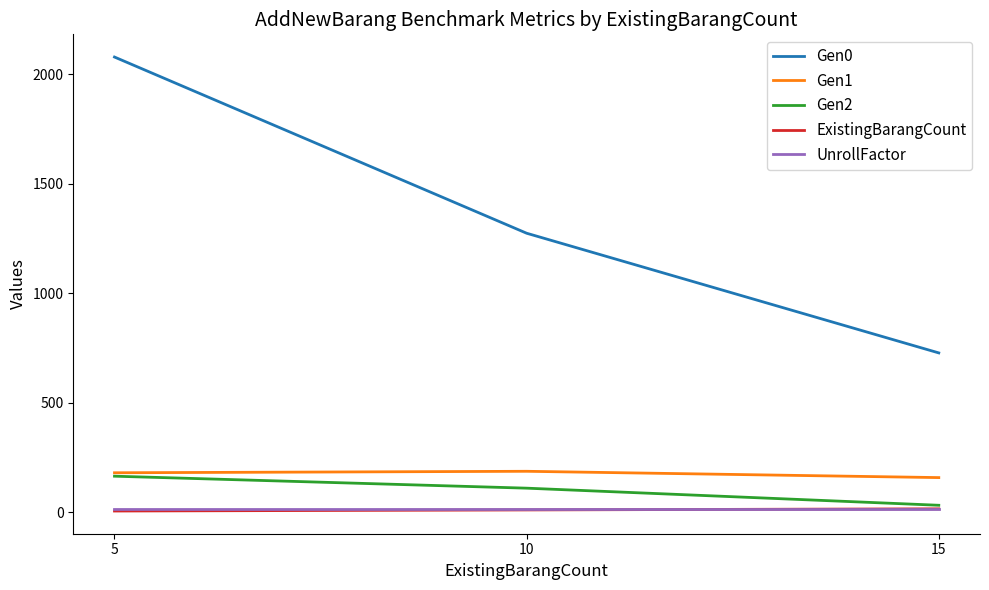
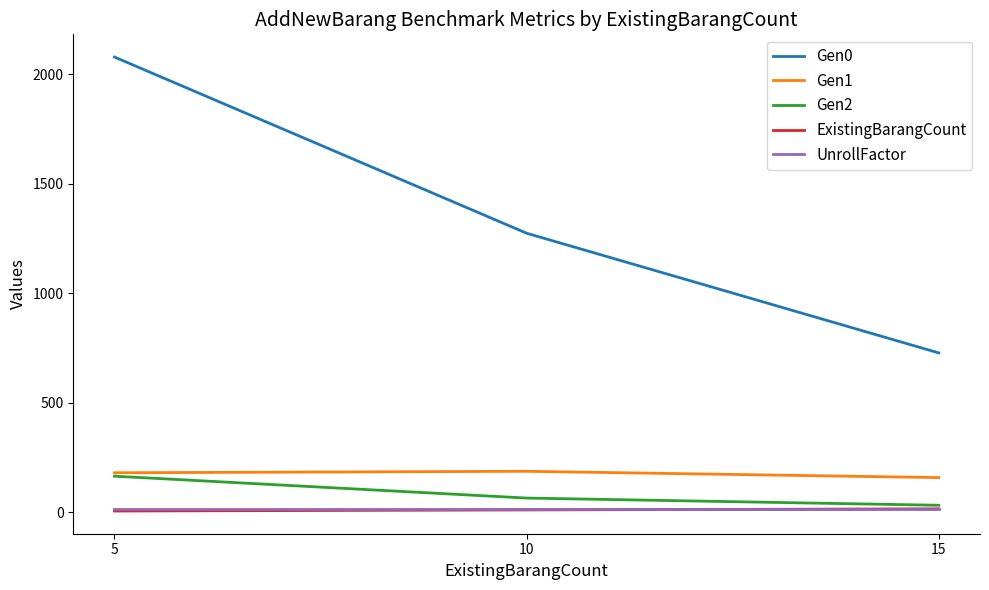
Gen2, 10: 110 -> 60
